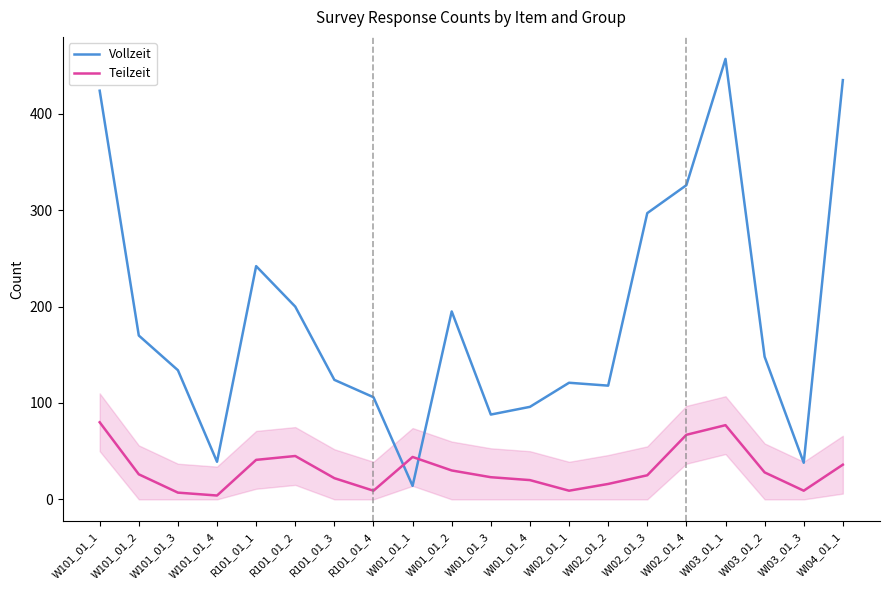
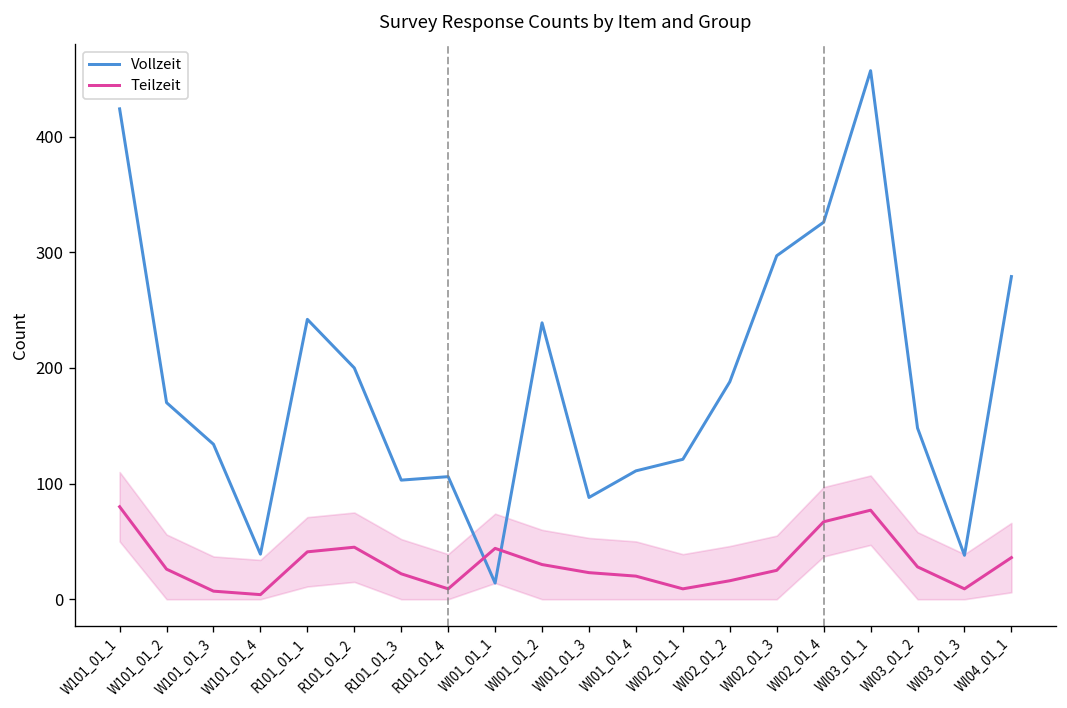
Vollzeit, R101_01_3: 120 -> 100
Vollzeit, WI01_01_2: 200 -> 240
Vollzeit, WI01_01_4: 100 -> 110
Vollzeit, WI02_01_2: 120 -> 190
Vollzeit, WI04_01_1: 440 -> 280
